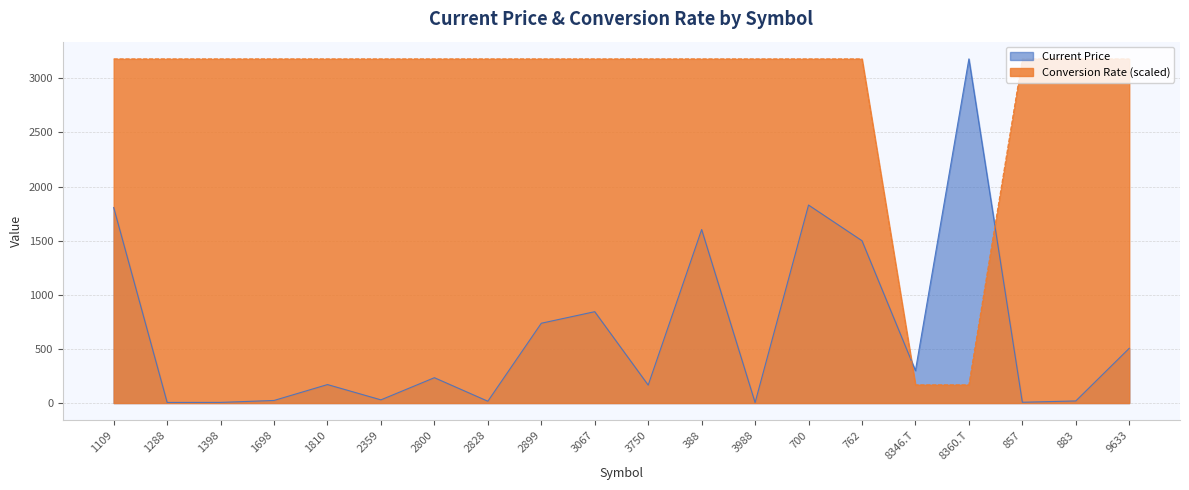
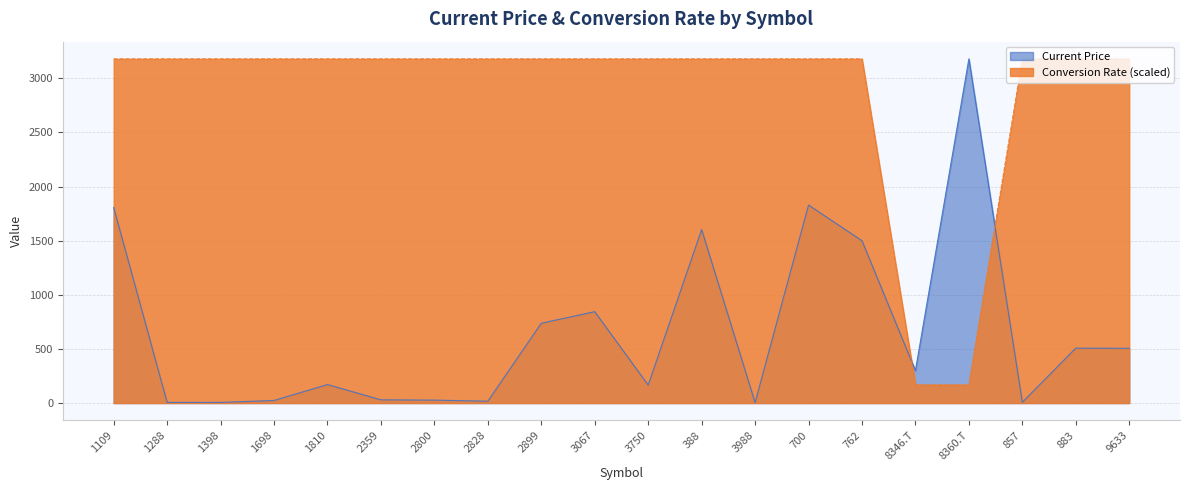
Current Price, 2800: 230 -> 30
Current Price, 883: 20 -> 510
